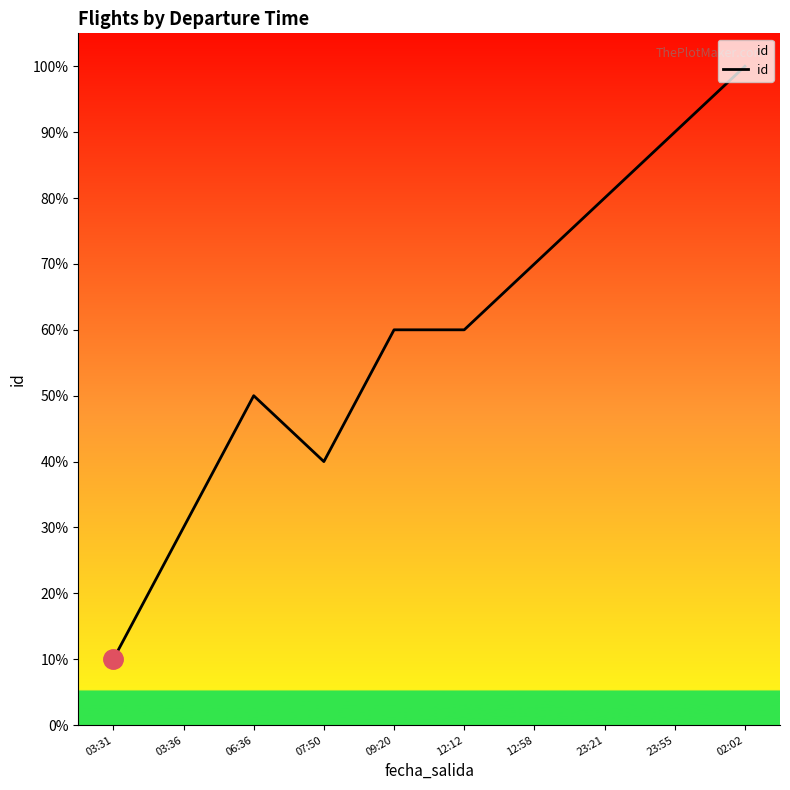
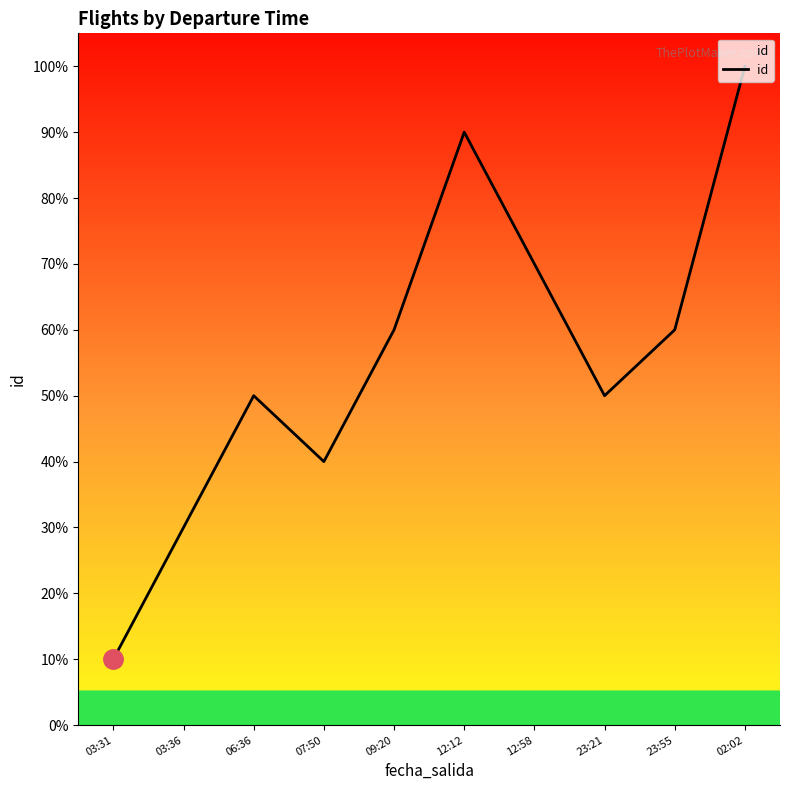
id, 12:12: 60% -> 90%
id, 23:21: 80% -> 50%
id, 23:55: 90% -> 60%
